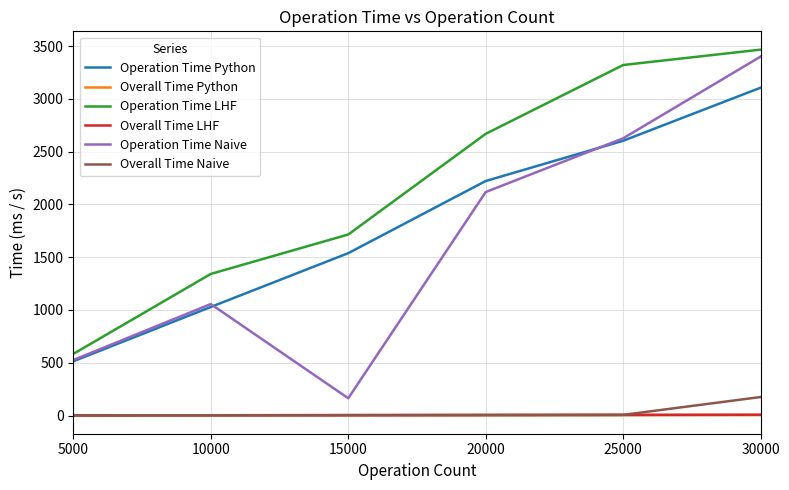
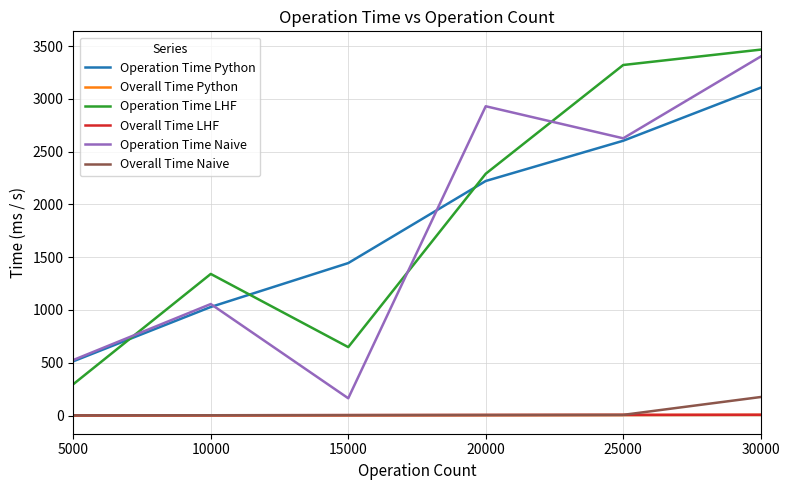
Operation Time LHF, 5000: 580 -> 300
Operation Time Python, 15000: 1540 -> 1440
Operation Time LHF, 15000: 1710 -> 650
Operation Time LHF, 20000: 2670 -> 2290
Operation Time Naive, 20000: 2120 -> 2930
